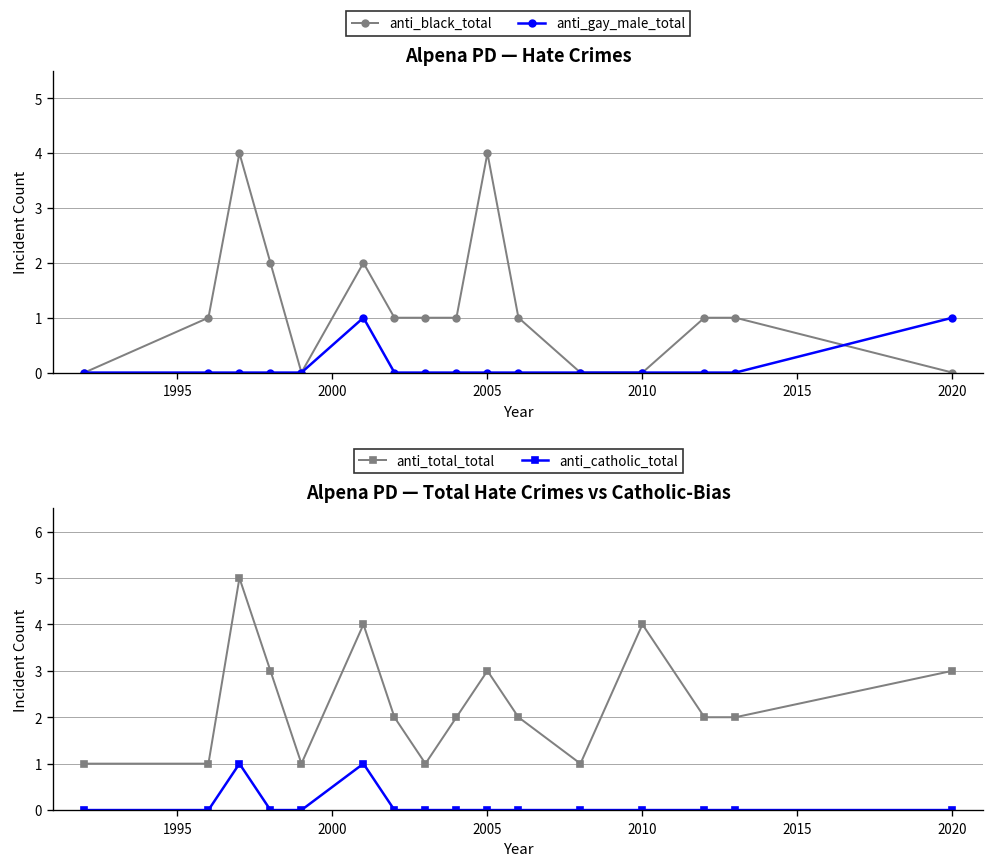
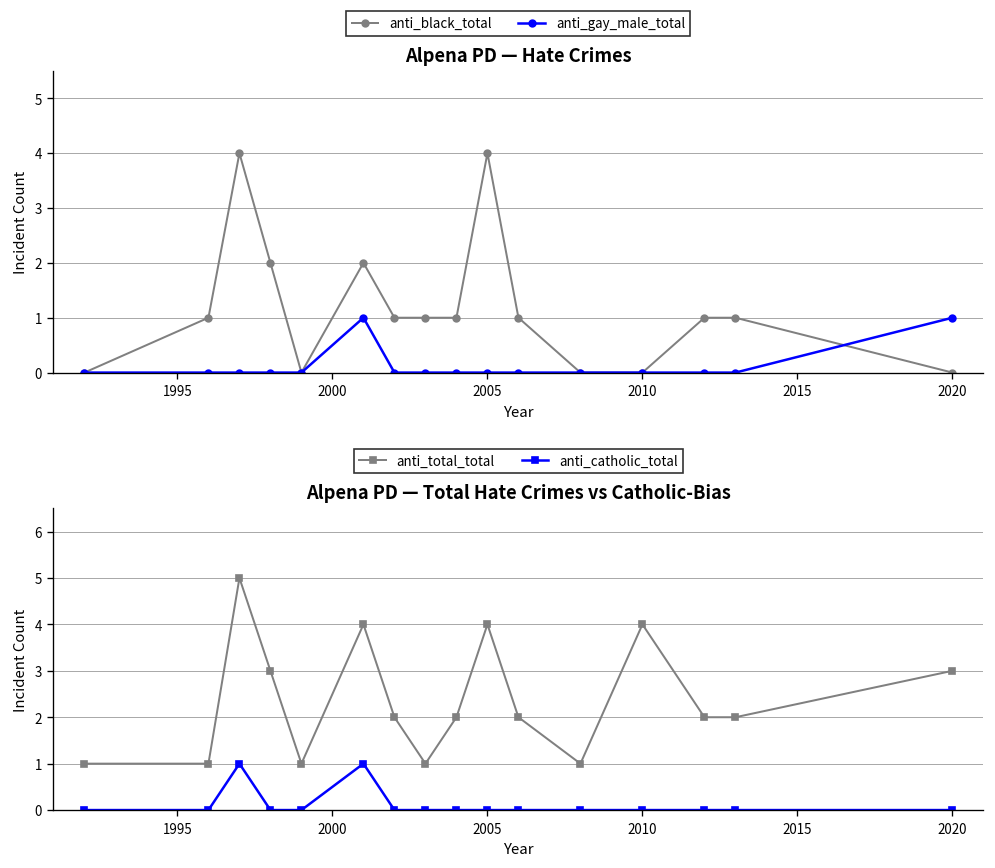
Alpena PD — Total Hate Crimes vs Catholic-Bias, anti_total_total, 2005: 3 -> 4
